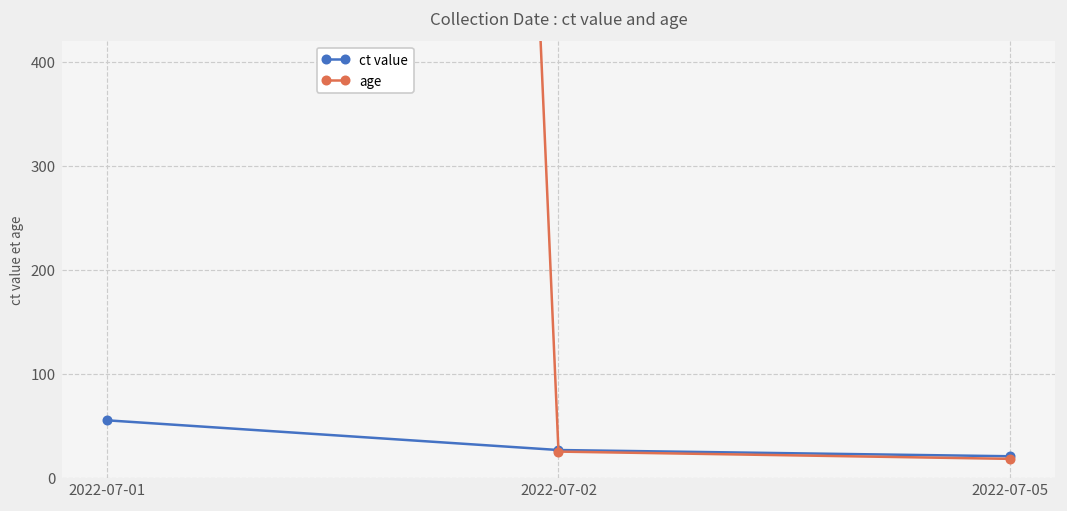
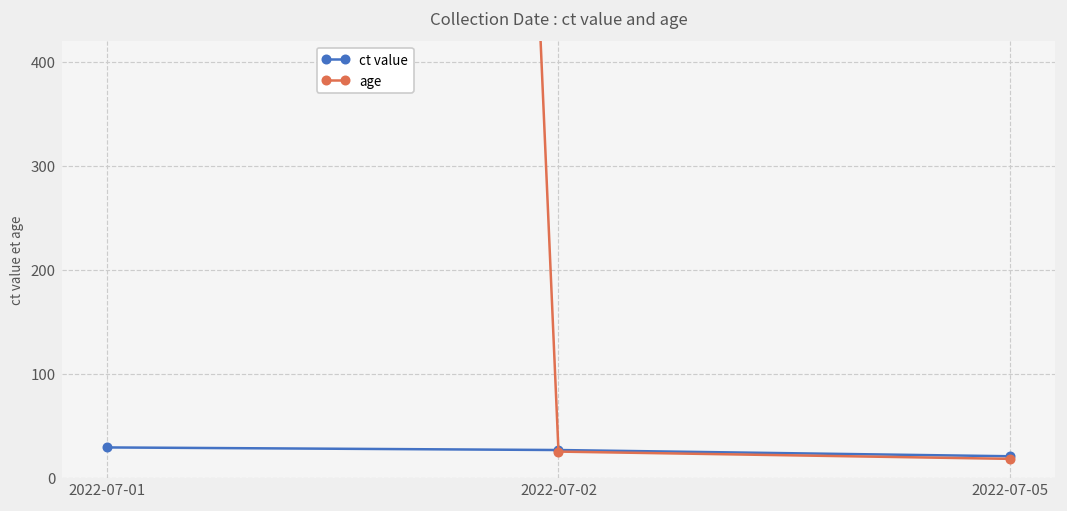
ct value, 2022-07-01: 60 -> 30
